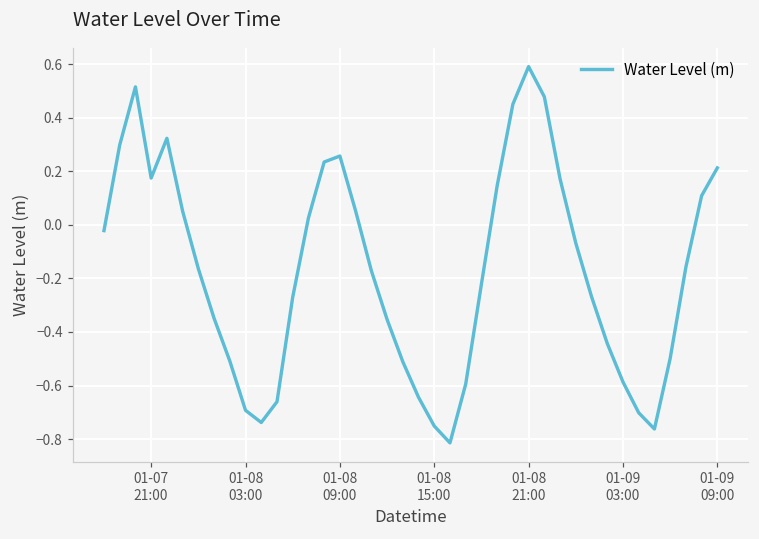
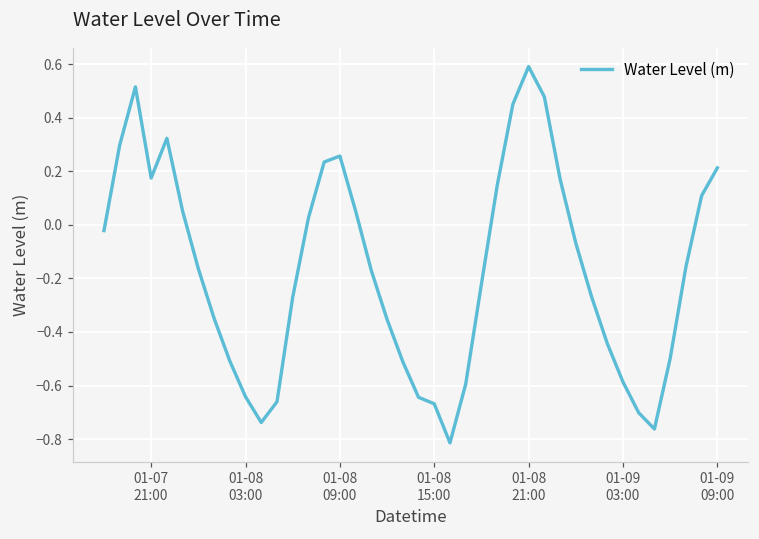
01-08 03:00: -0.69 -> -0.64
01-08 15:00: -0.75 -> -0.67
